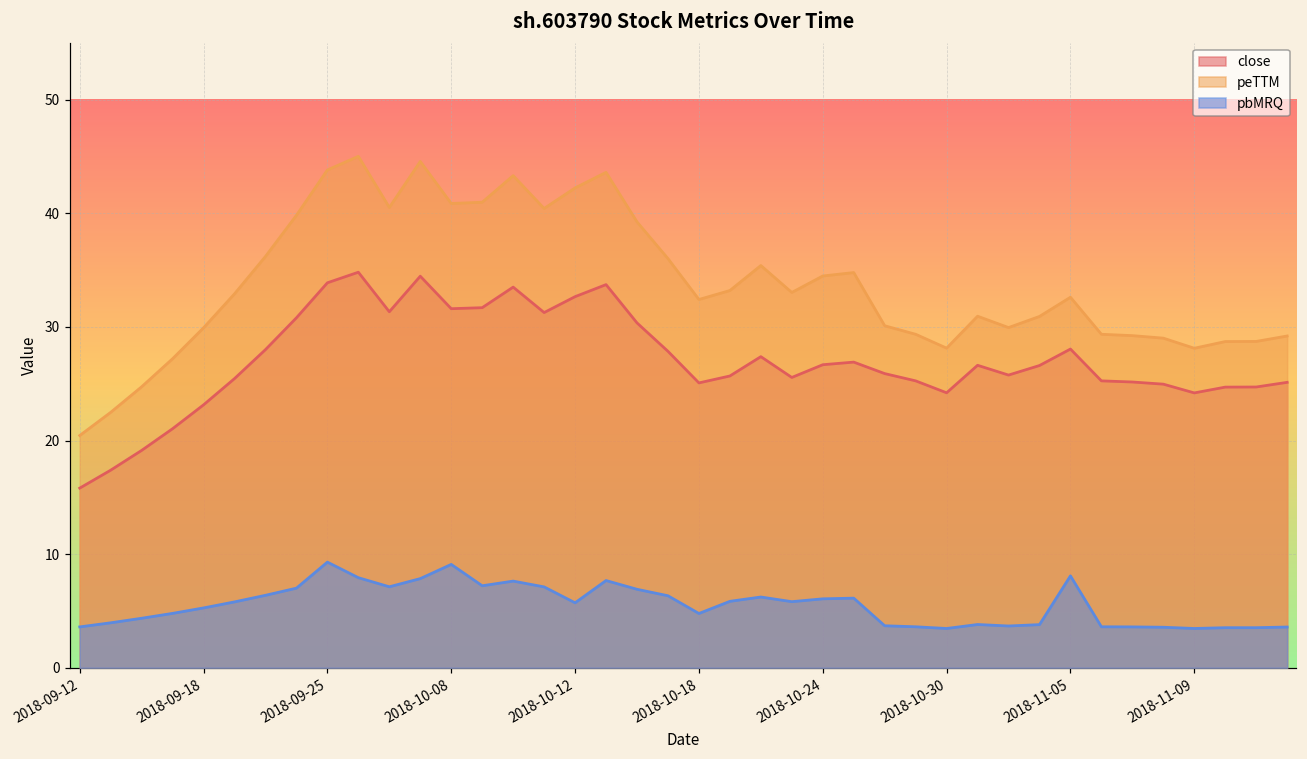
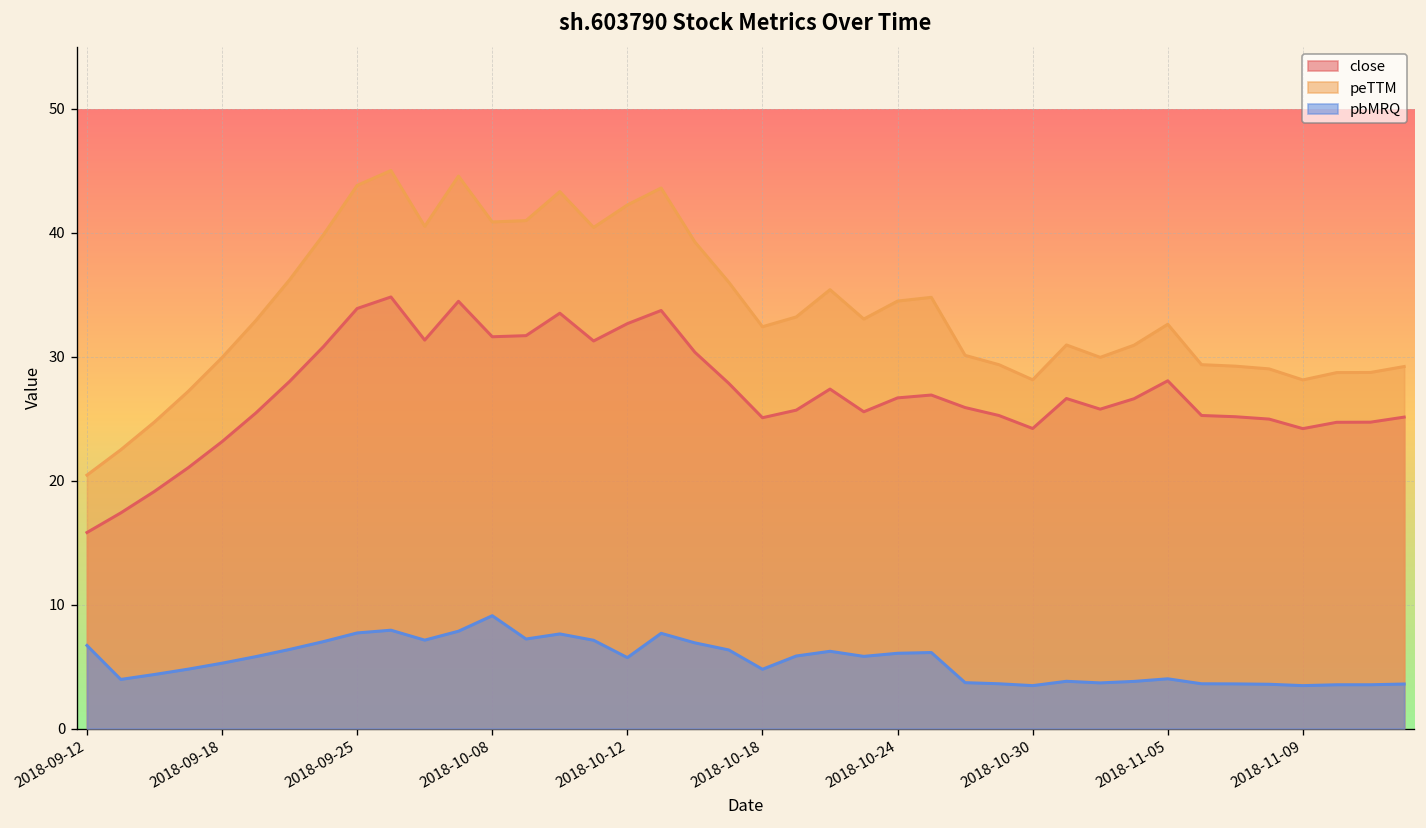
pbMRQ, 2018-09-12: 3.6 -> 6.7
pbMRQ, 2018-09-25: 9.3 -> 7.7
pbMRQ, 2018-11-05: 8.1 -> 4.0
